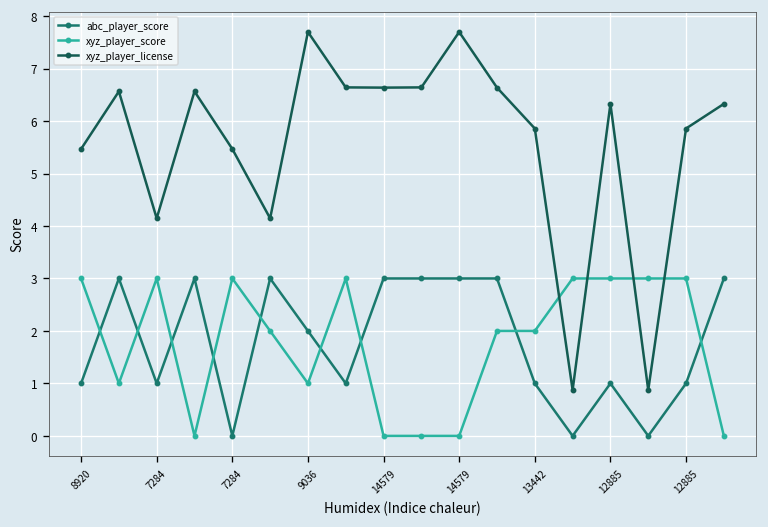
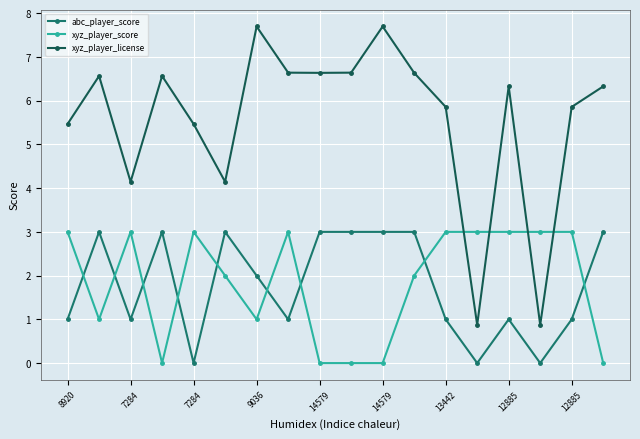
xyz_player_score, 13442: 2 -> 3
